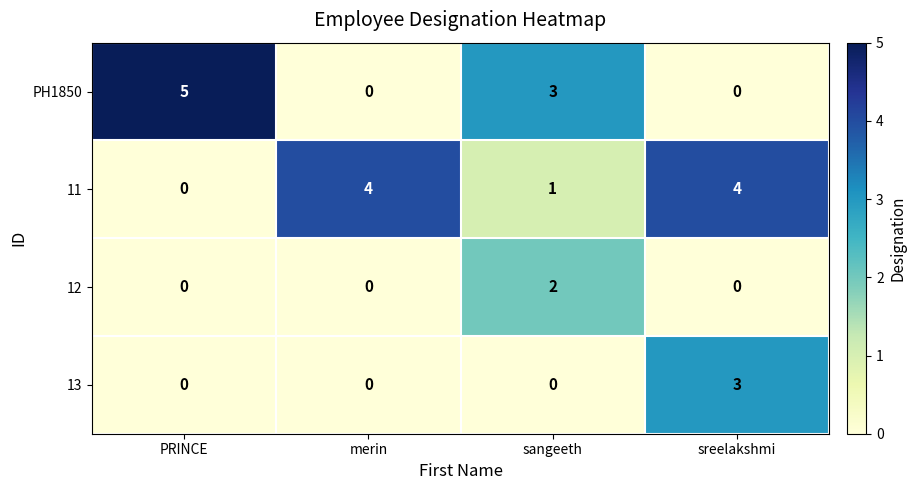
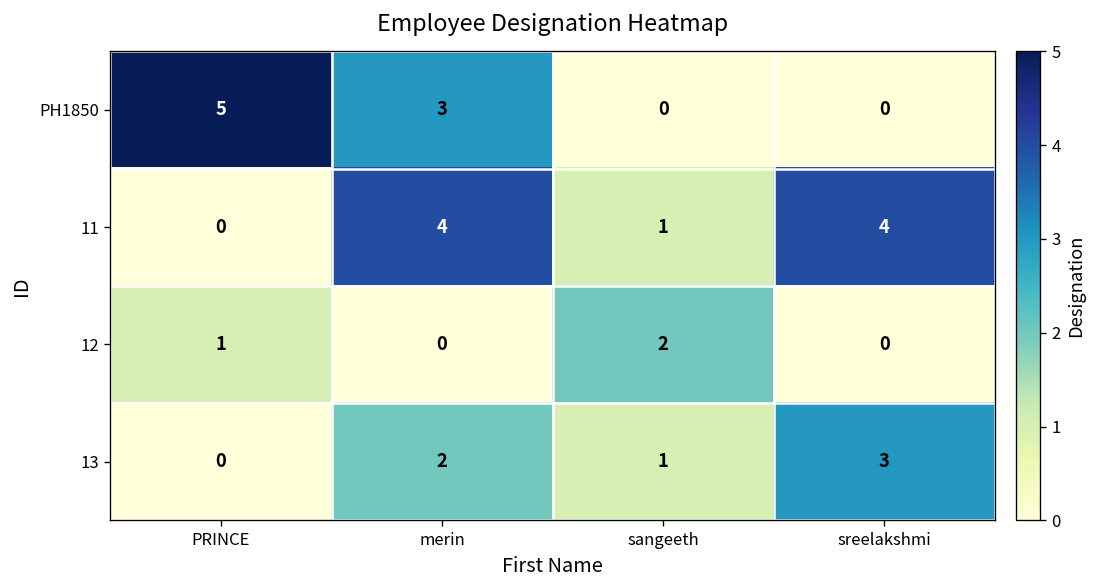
PH1850, merin: 0 -> 3
PH1850, sangeeth: 3 -> 0
12, PRINCE: 0 -> 1
13, merin: 0 -> 2
13, sangeeth: 0 -> 1
